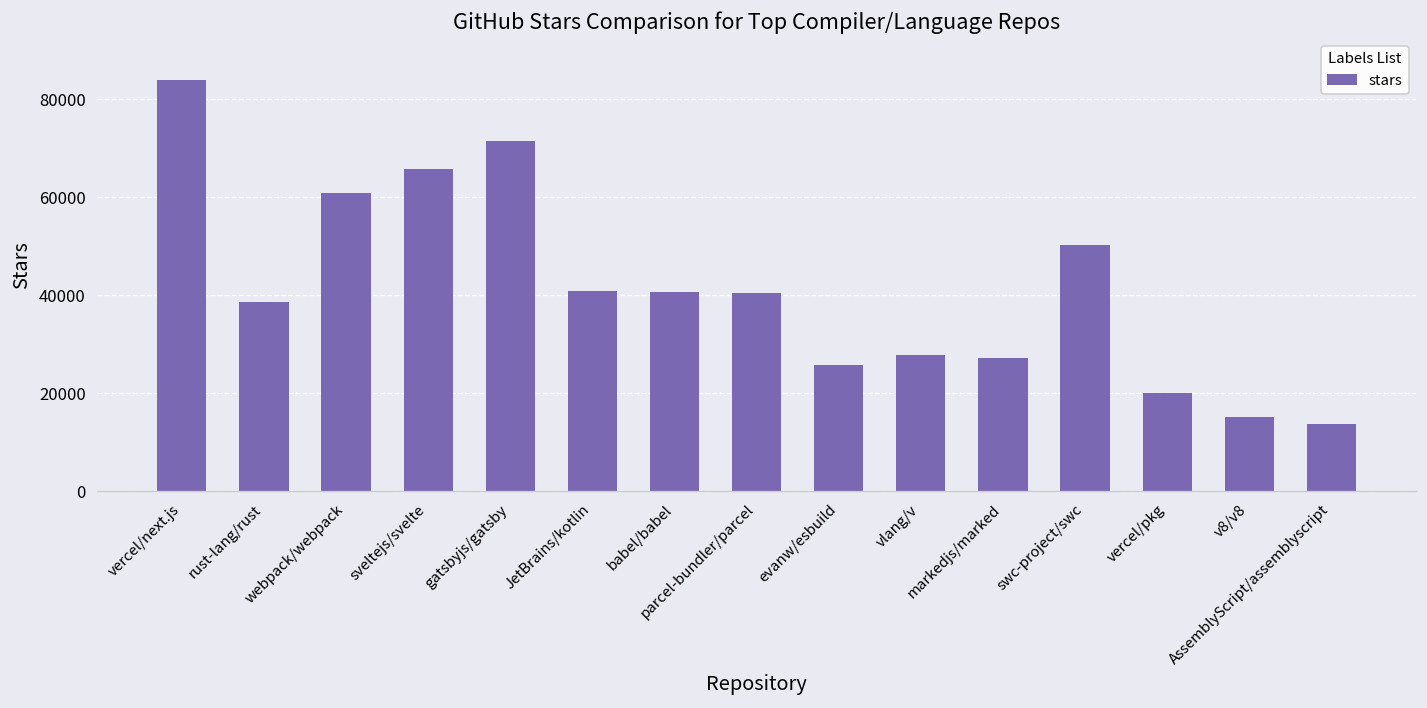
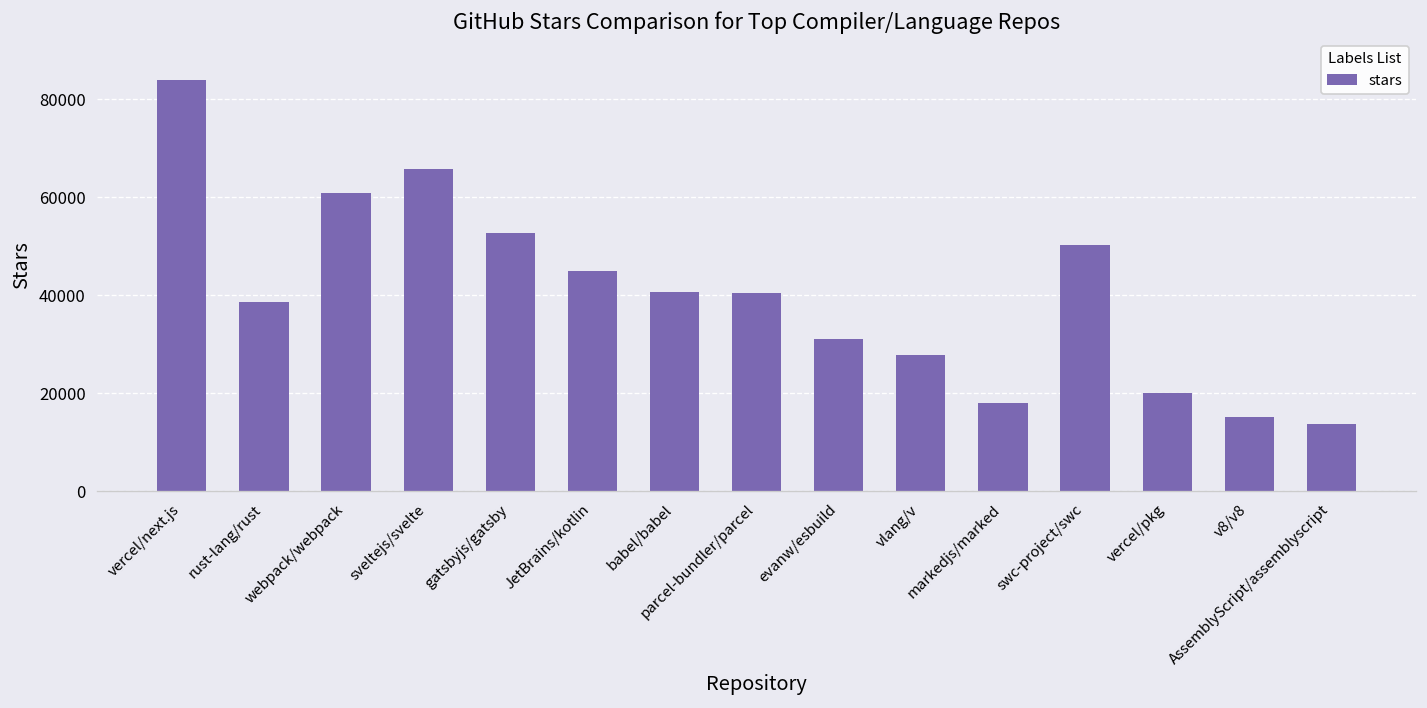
gatsbyjs/gatsby: 71000 -> 53000
JetBrains/kotlin: 41000 -> 45000
evanw/esbuild: 26000 -> 31000
markedjs/marked: 27000 -> 18000
